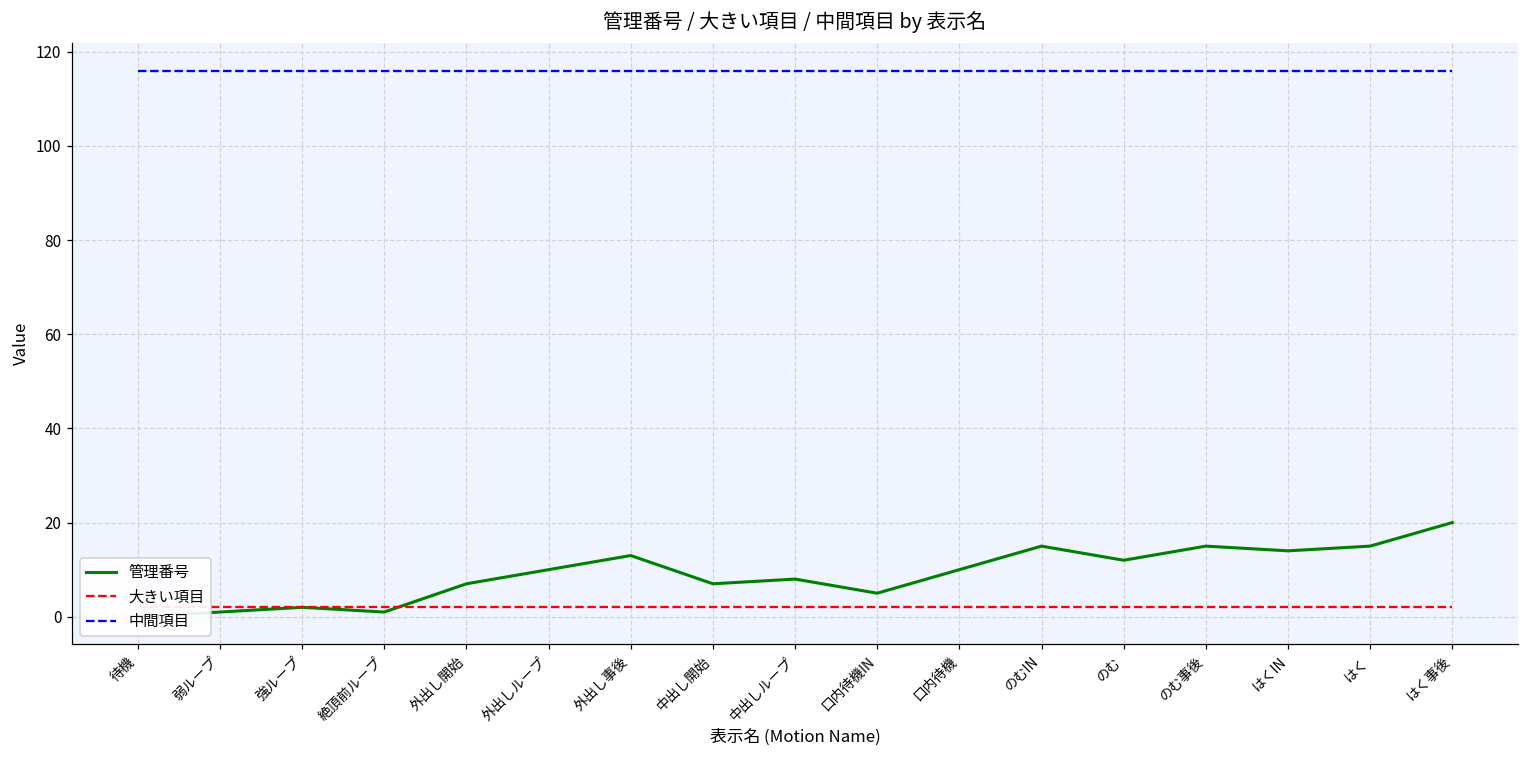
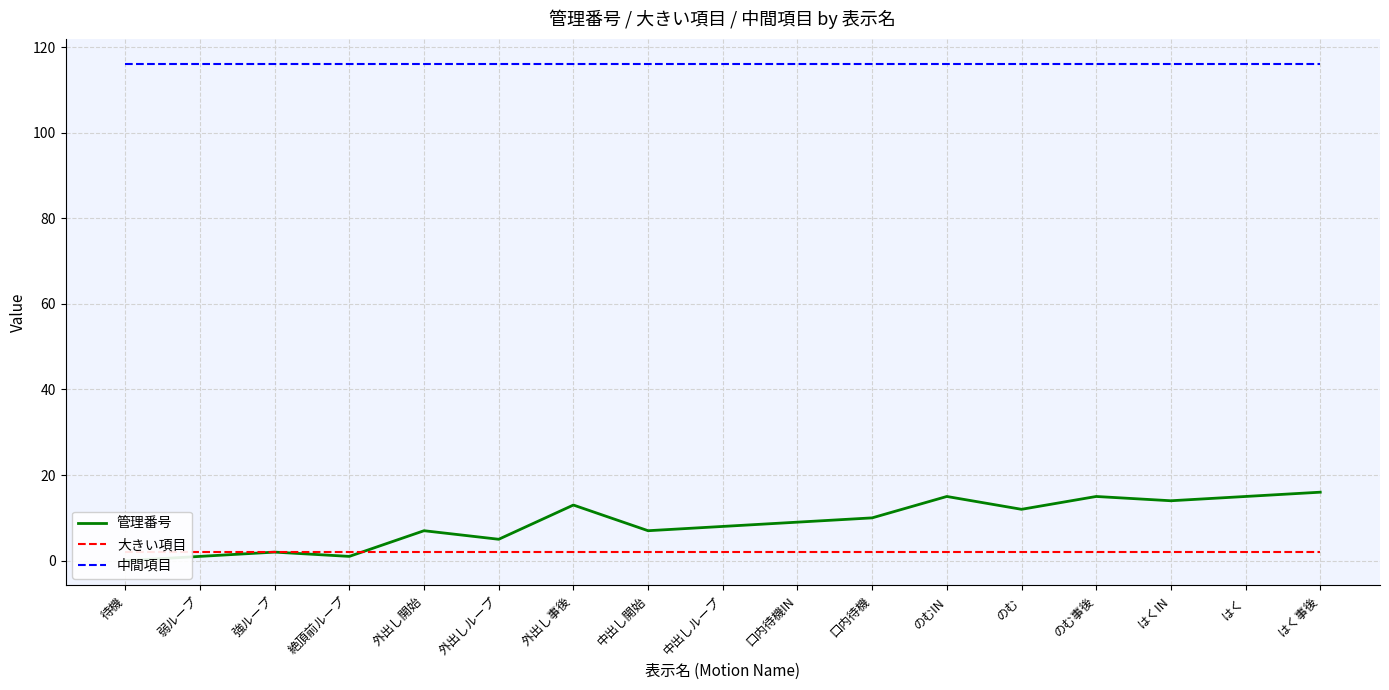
管理番号, 外出しループ: 10 -> 5
管理番号, 口内待機IN: 5 -> 9
管理番号, はく事後: 20 -> 16
